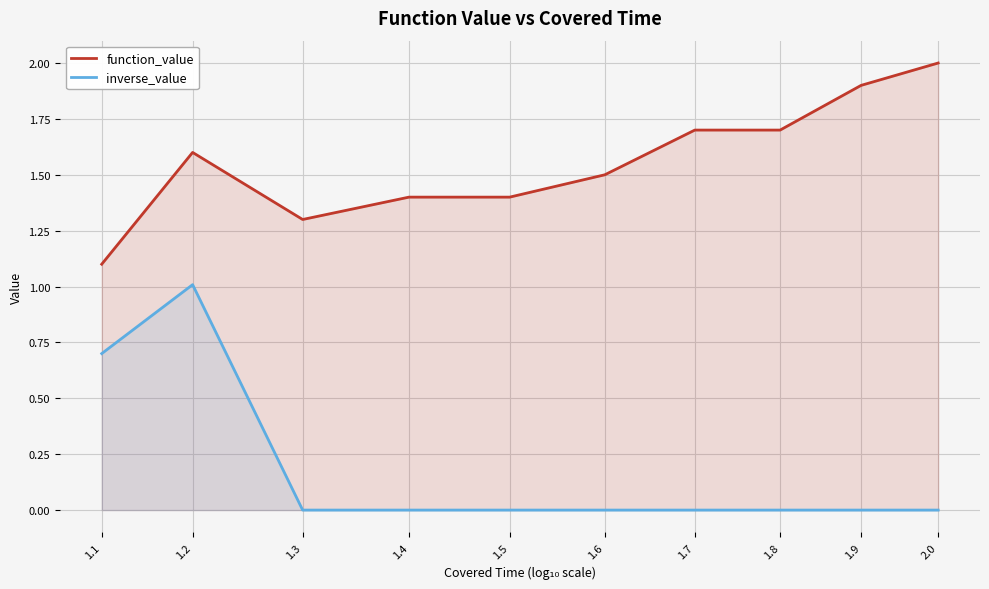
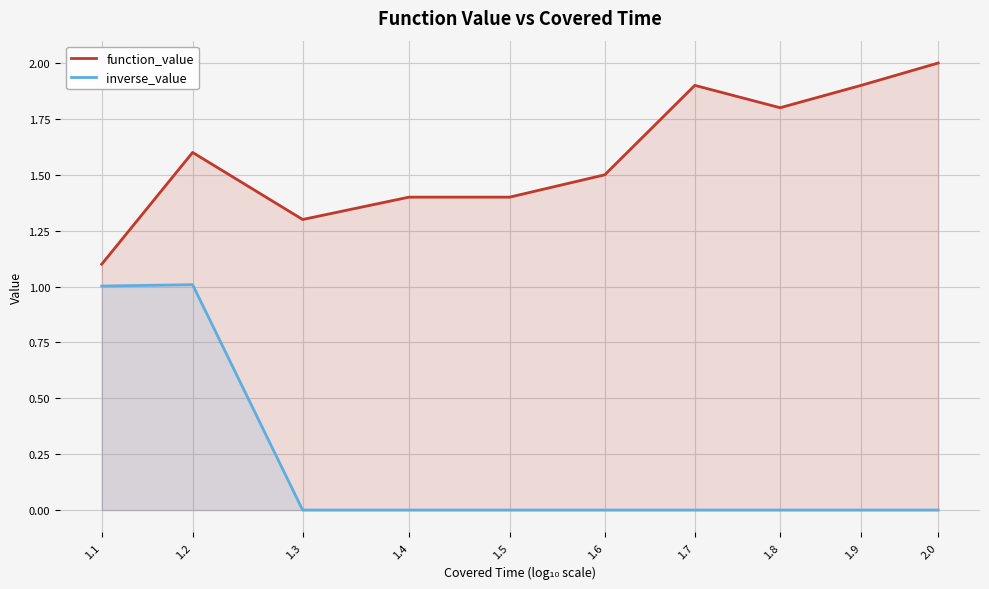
inverse_value, 1.1: 0.70 -> 1.00
function_value, 1.7: 1.7 -> 1.9
function_value, 1.8: 1.7 -> 1.8
